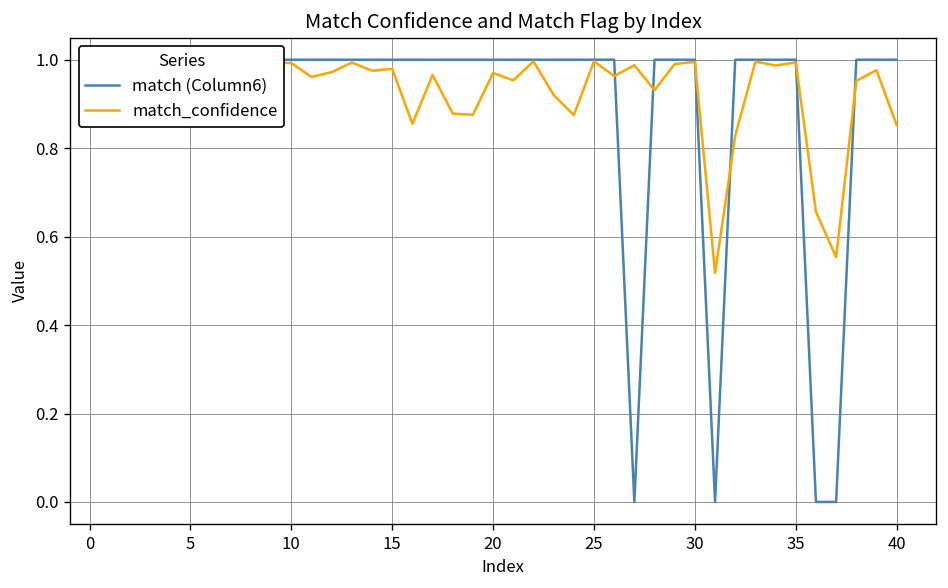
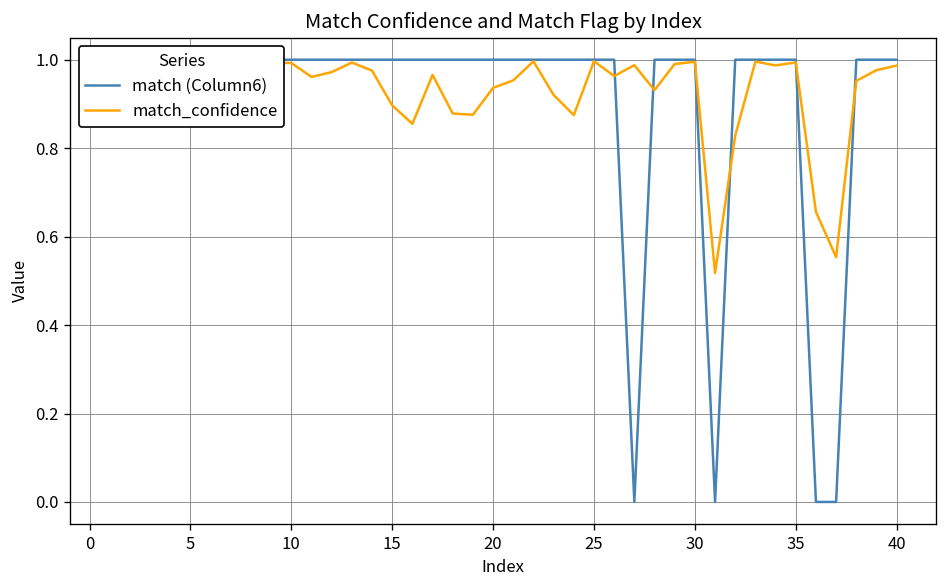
match_confidence, 15: 0.98 -> 0.90
match_confidence, 20: 0.97 -> 0.94
match_confidence, 40: 0.85 -> 0.99
